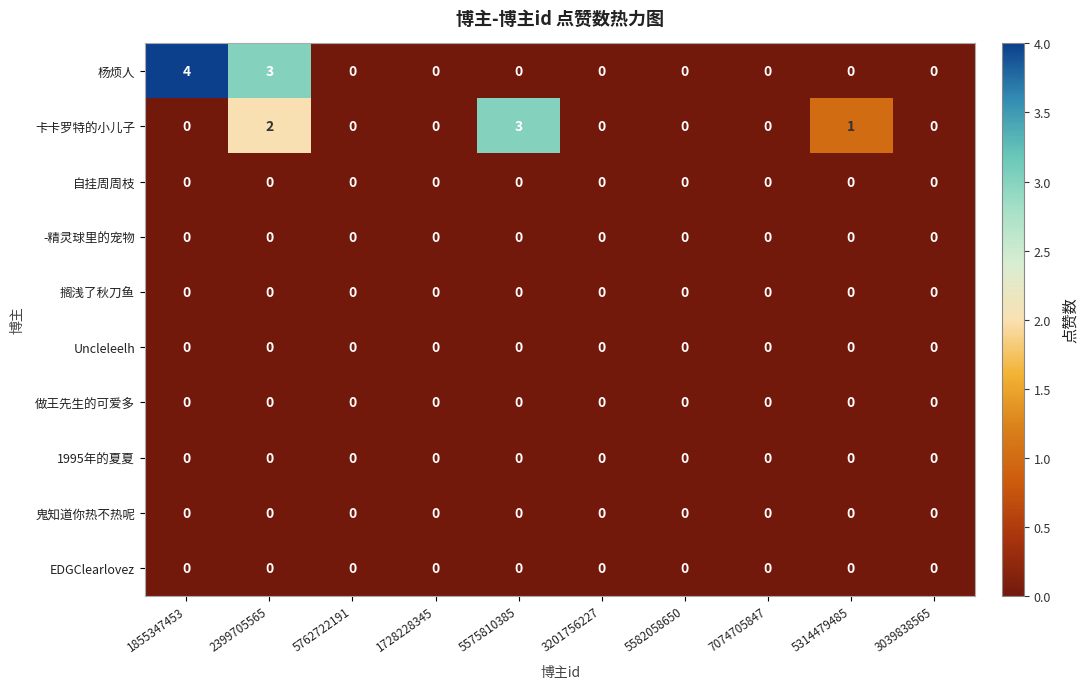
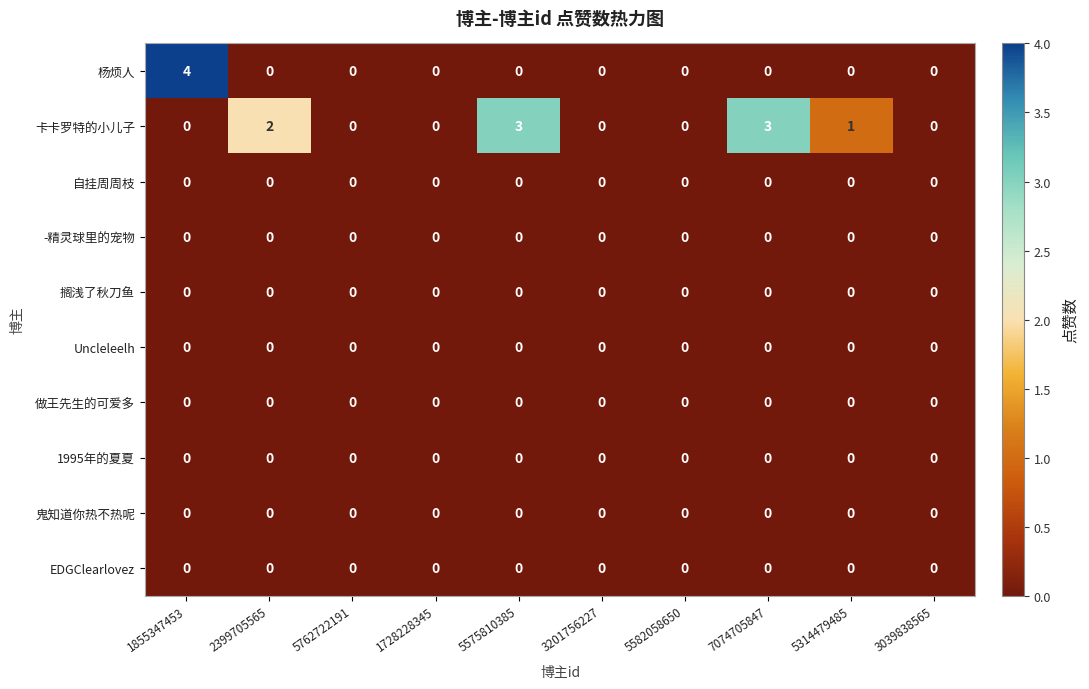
杨烦人, 2399705565: 3 -> 0
卡卡罗特的小儿子, 7074705847: 0 -> 3
